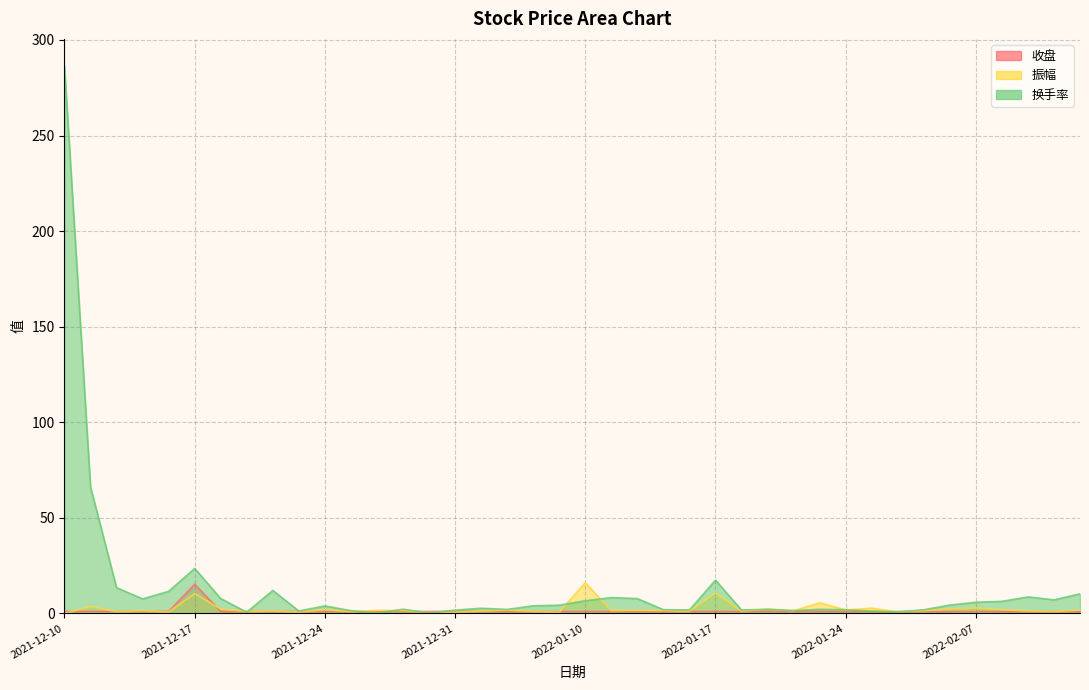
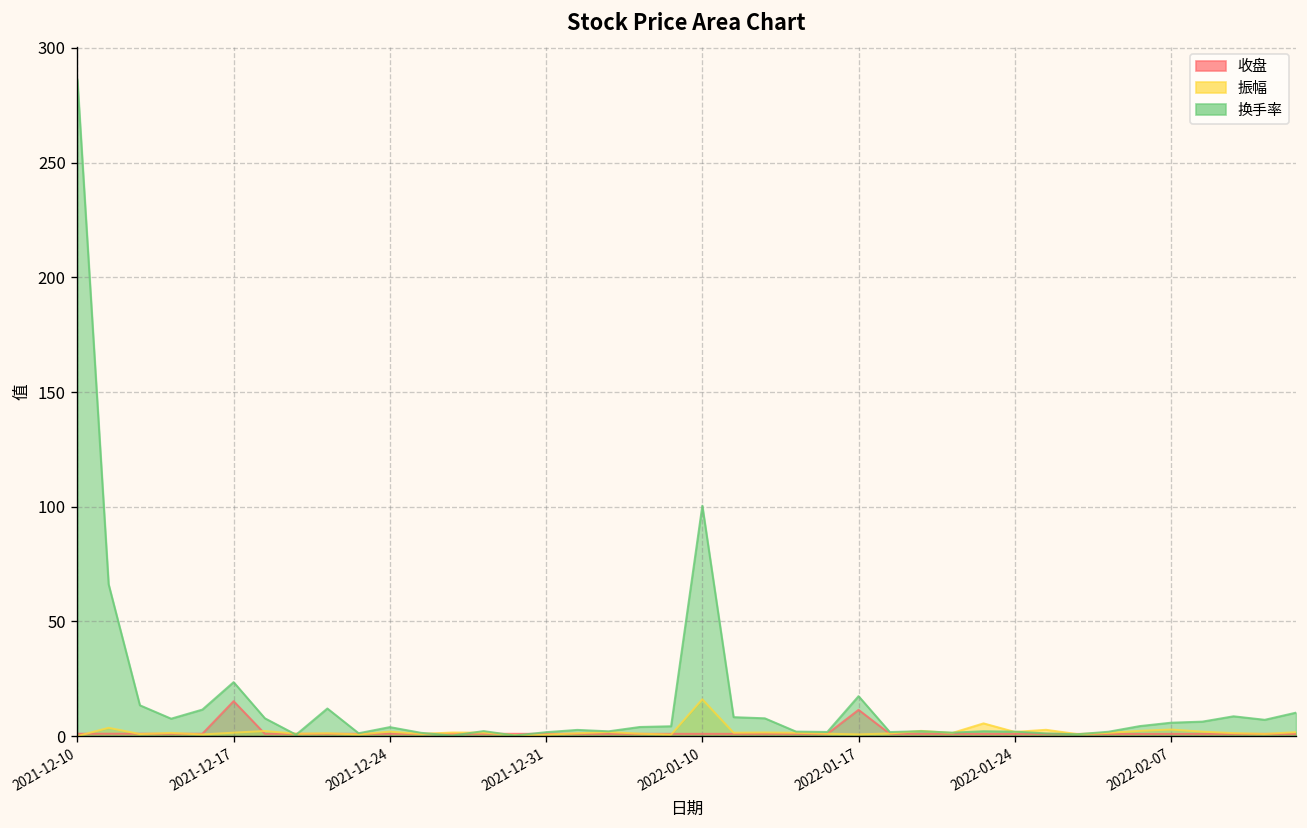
振幅, 2021-12-17: 10 -> 1
换手率, 2022-01-10: 7 -> 100
收盘, 2022-01-17: 1 -> 11
振幅, 2022-01-17: 11 -> 1
